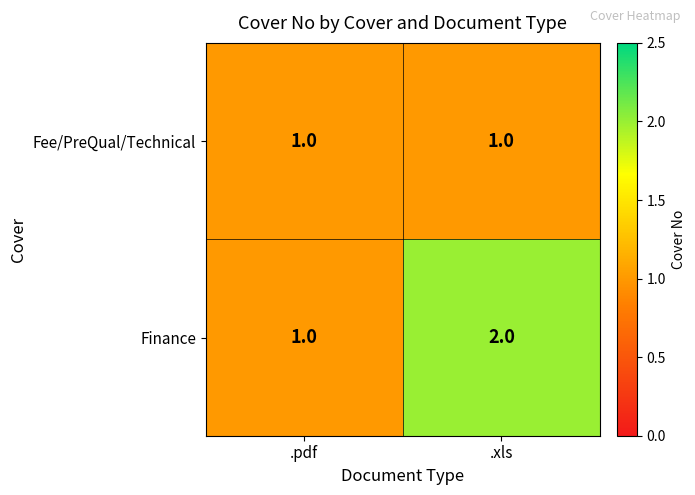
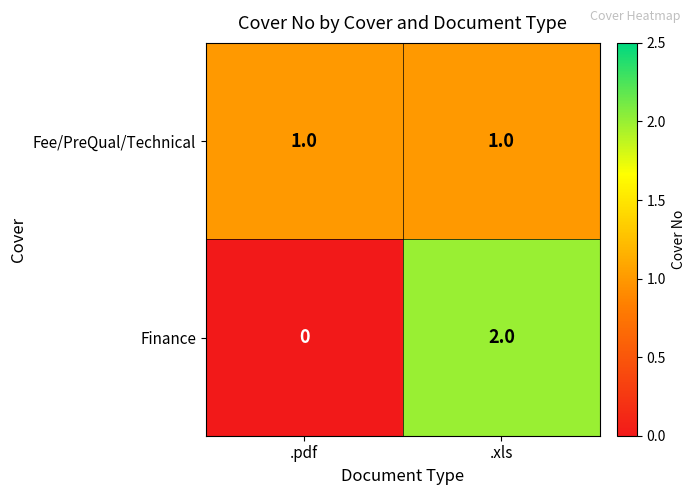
Finance, .pdf: 1.0 -> 0
